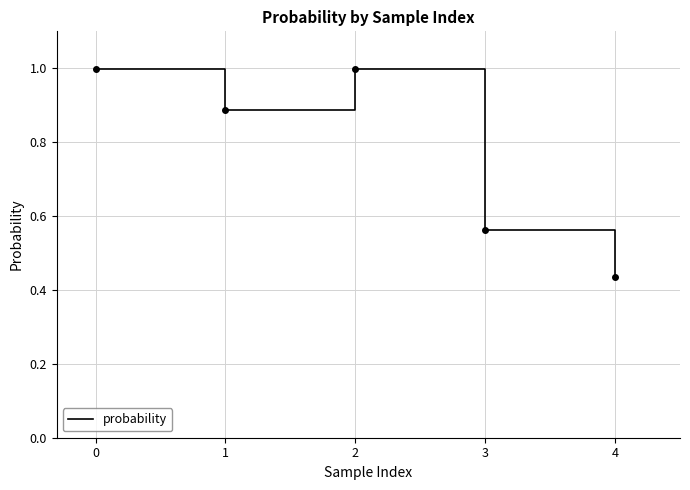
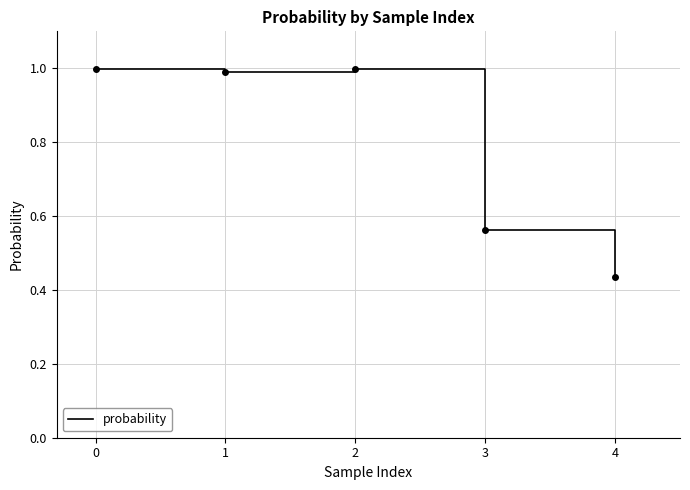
1: 0.89 -> 0.99
